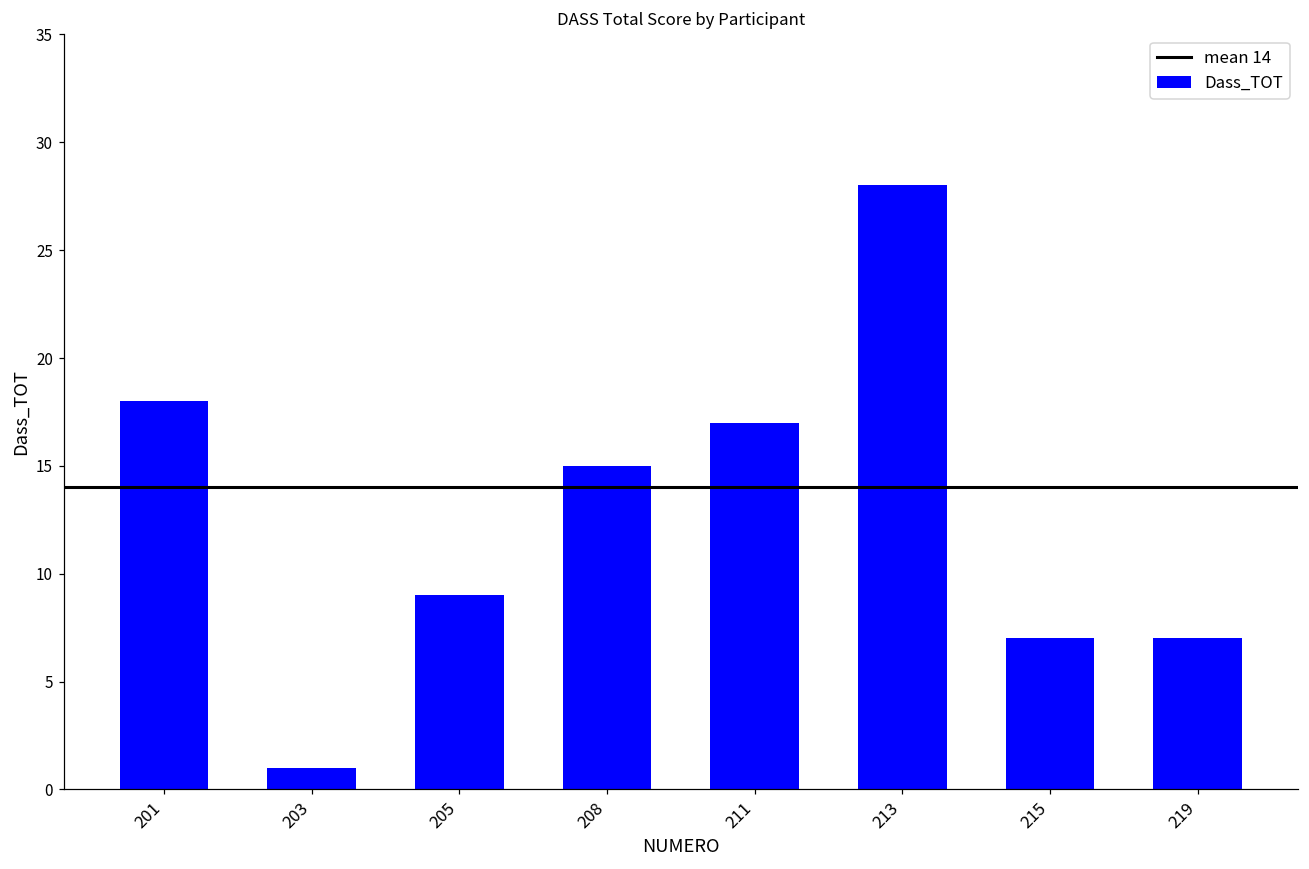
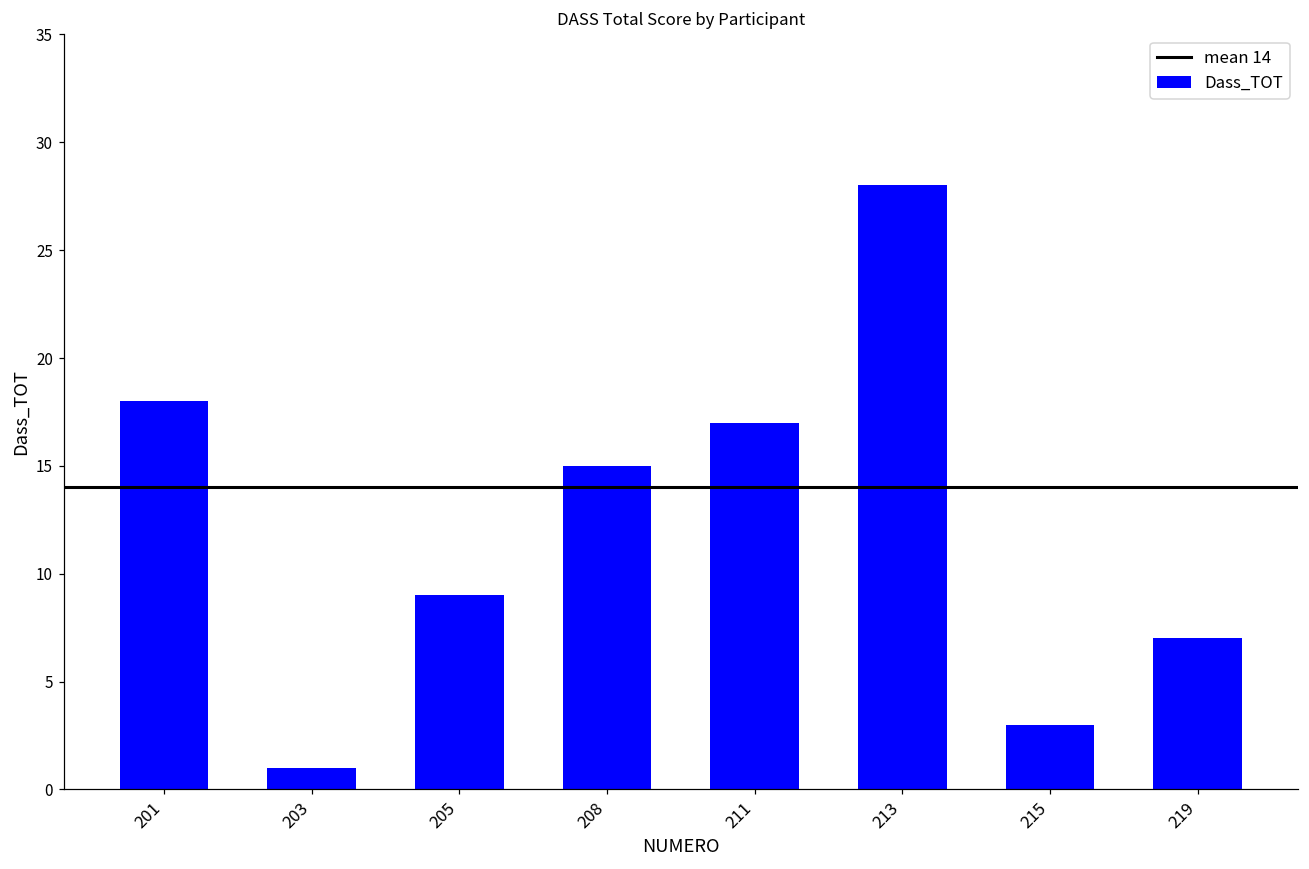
215: 7 -> 3
